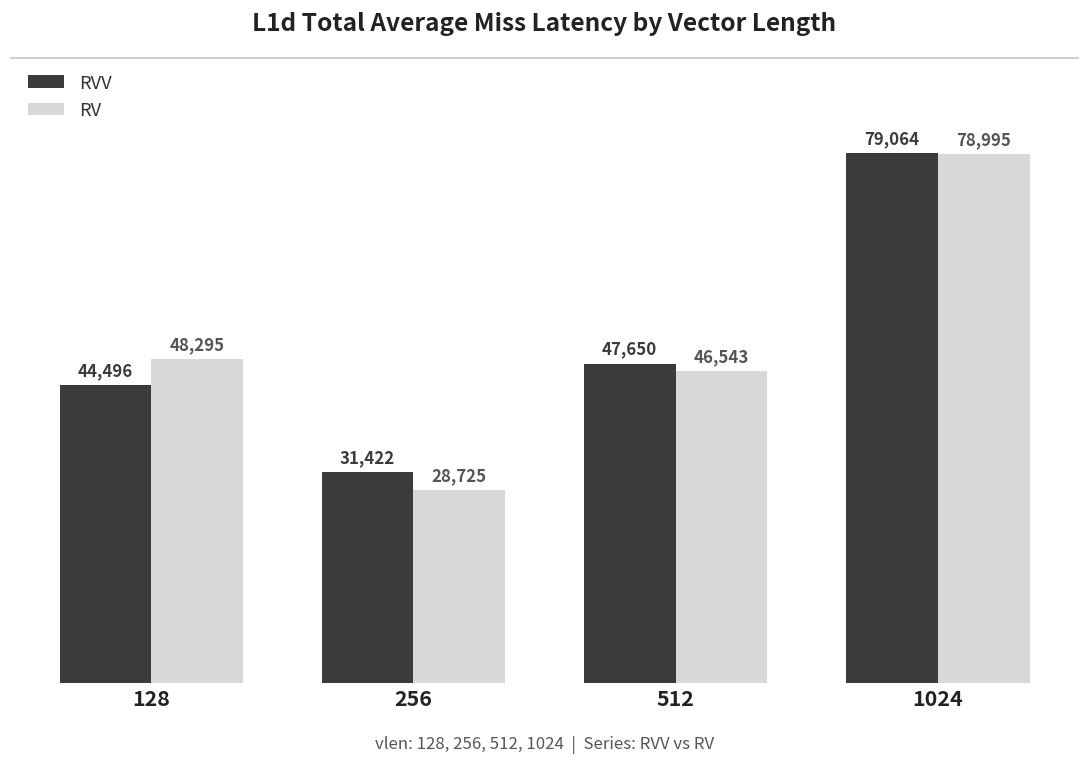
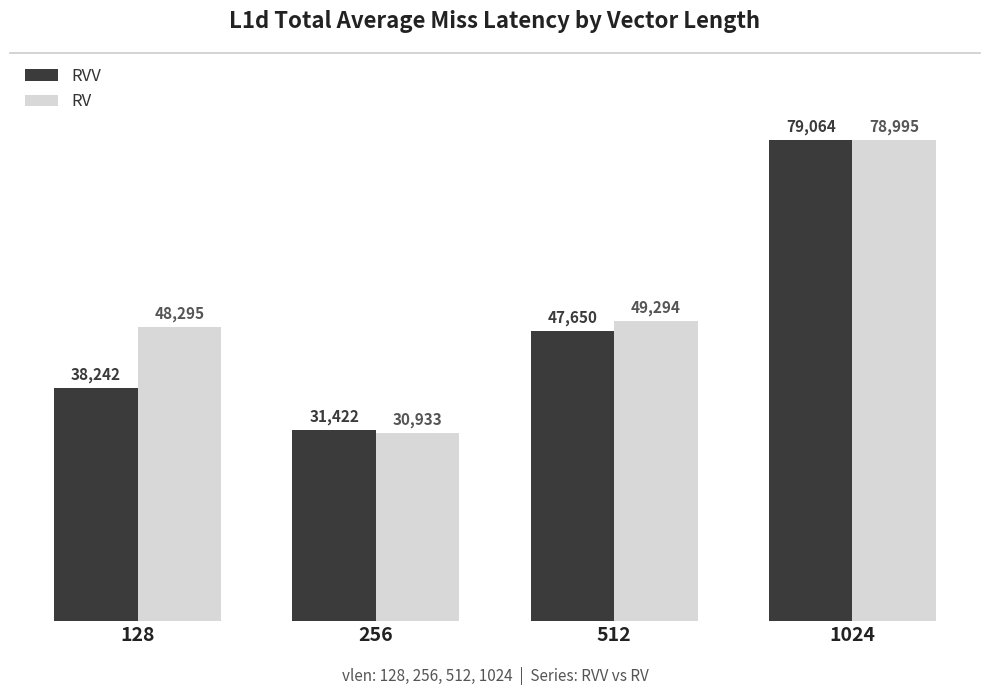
RVV, 128: 44,496 -> 38,242
RV, 256: 28,725 -> 30,933
RV, 512: 46,543 -> 49,294
